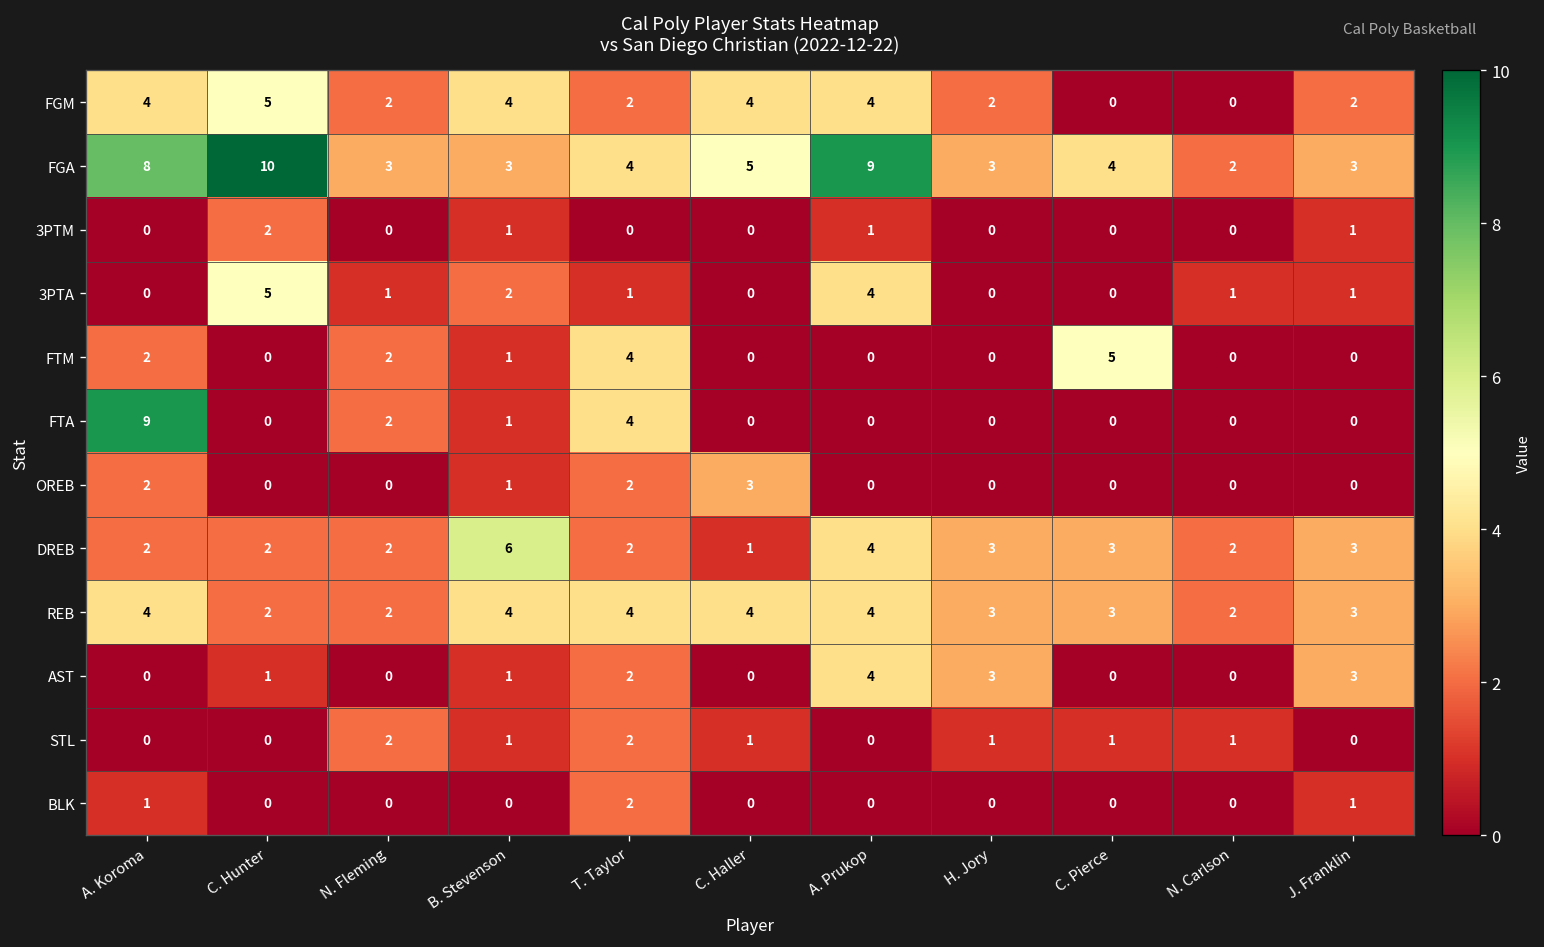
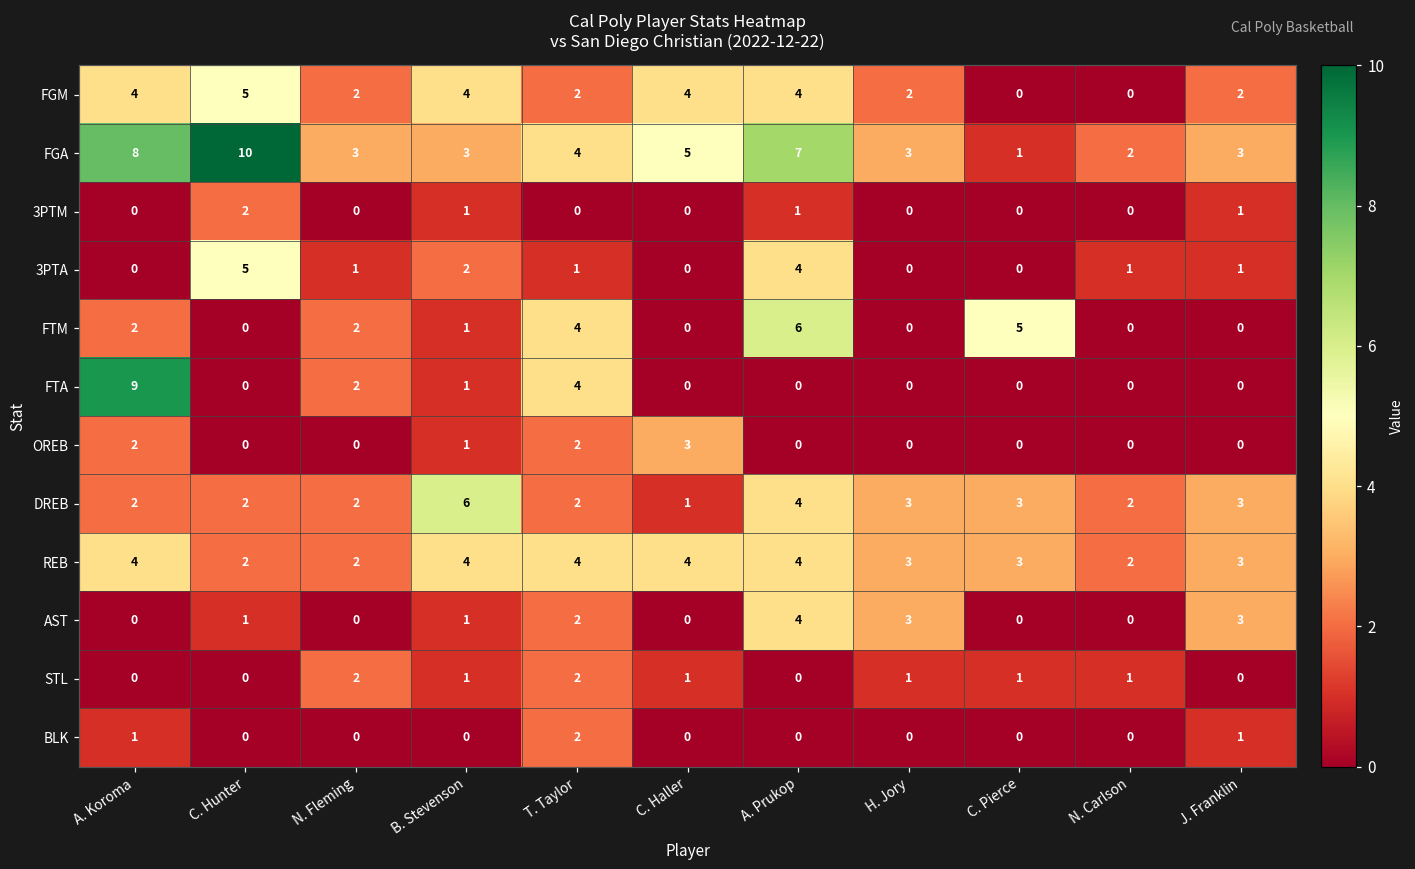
FGA, A. Prukop: 9 -> 7
FGA, C. Pierce: 4 -> 1
FTM, A. Prukop: 0 -> 6
